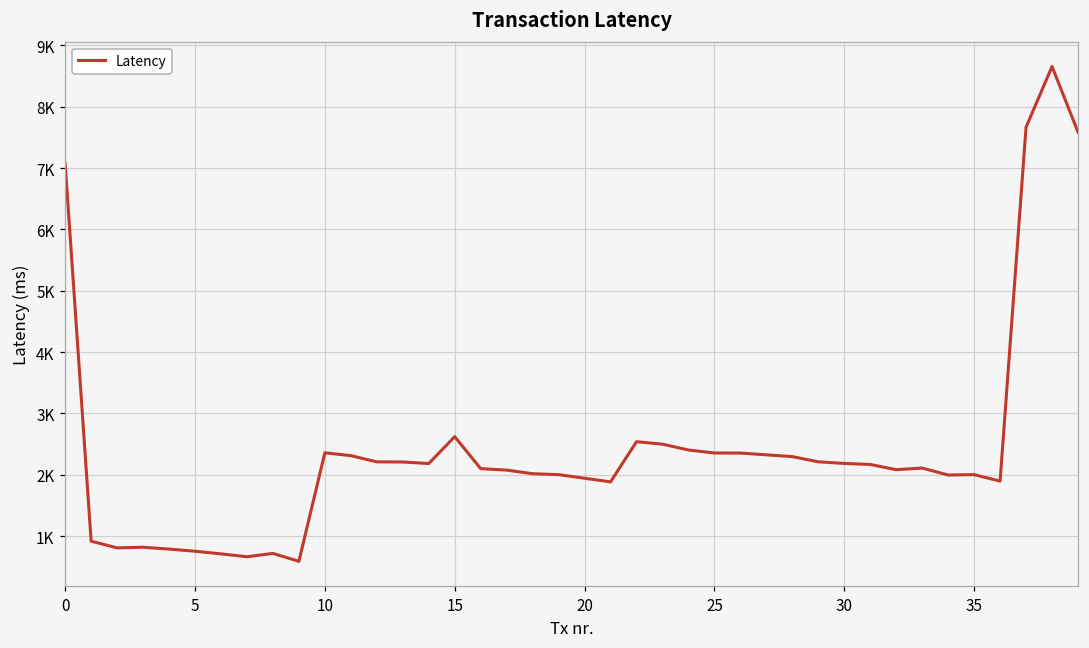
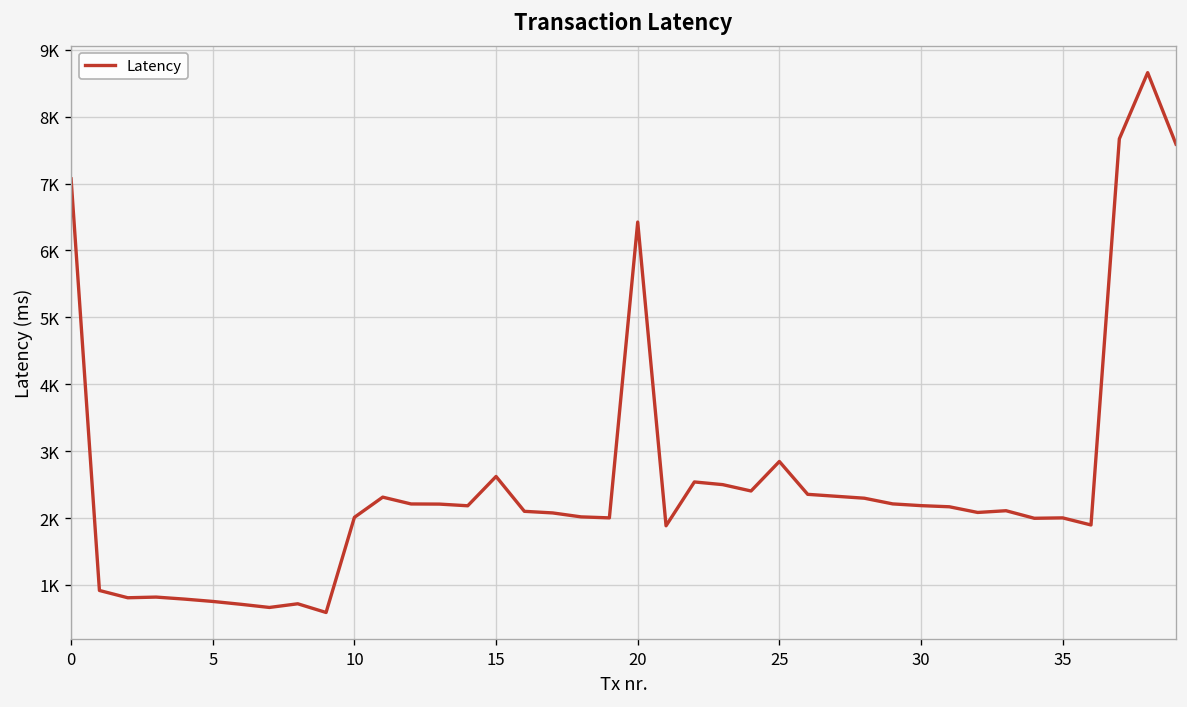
10: 2400 -> 2000
20: 1900 -> 6400
25: 2400 -> 2800
